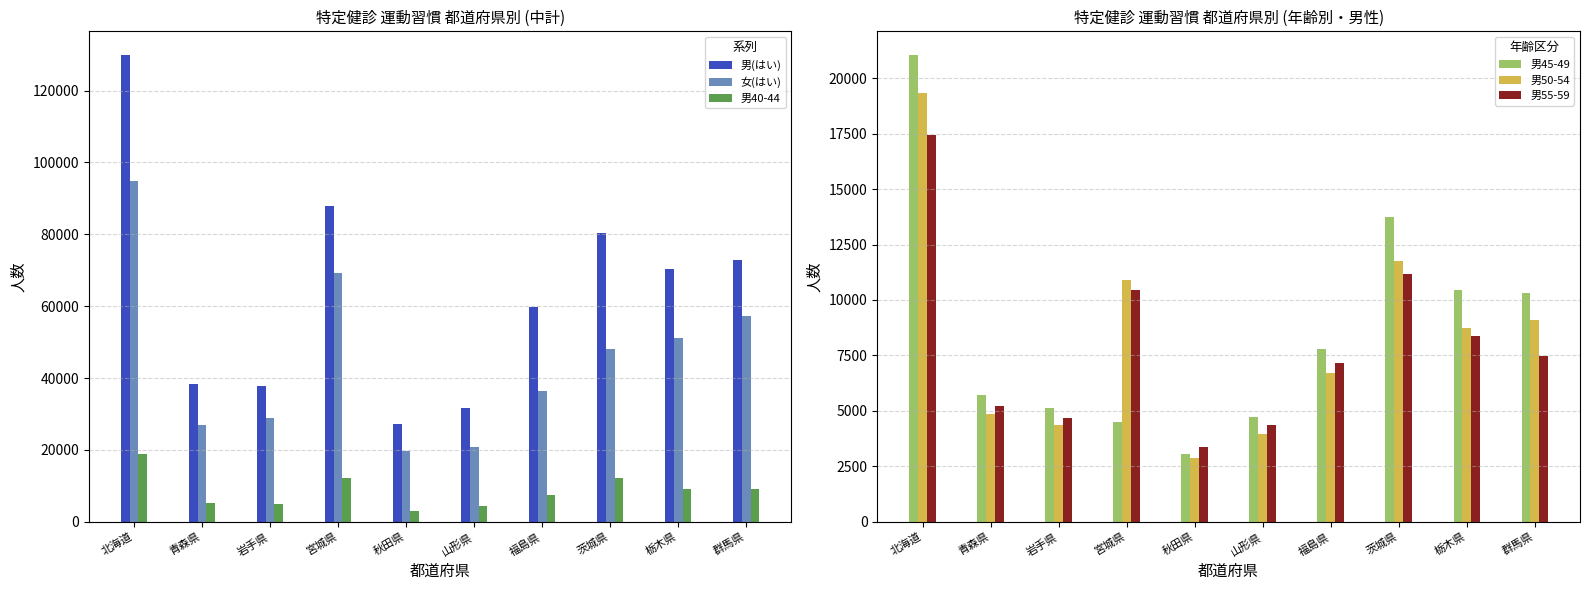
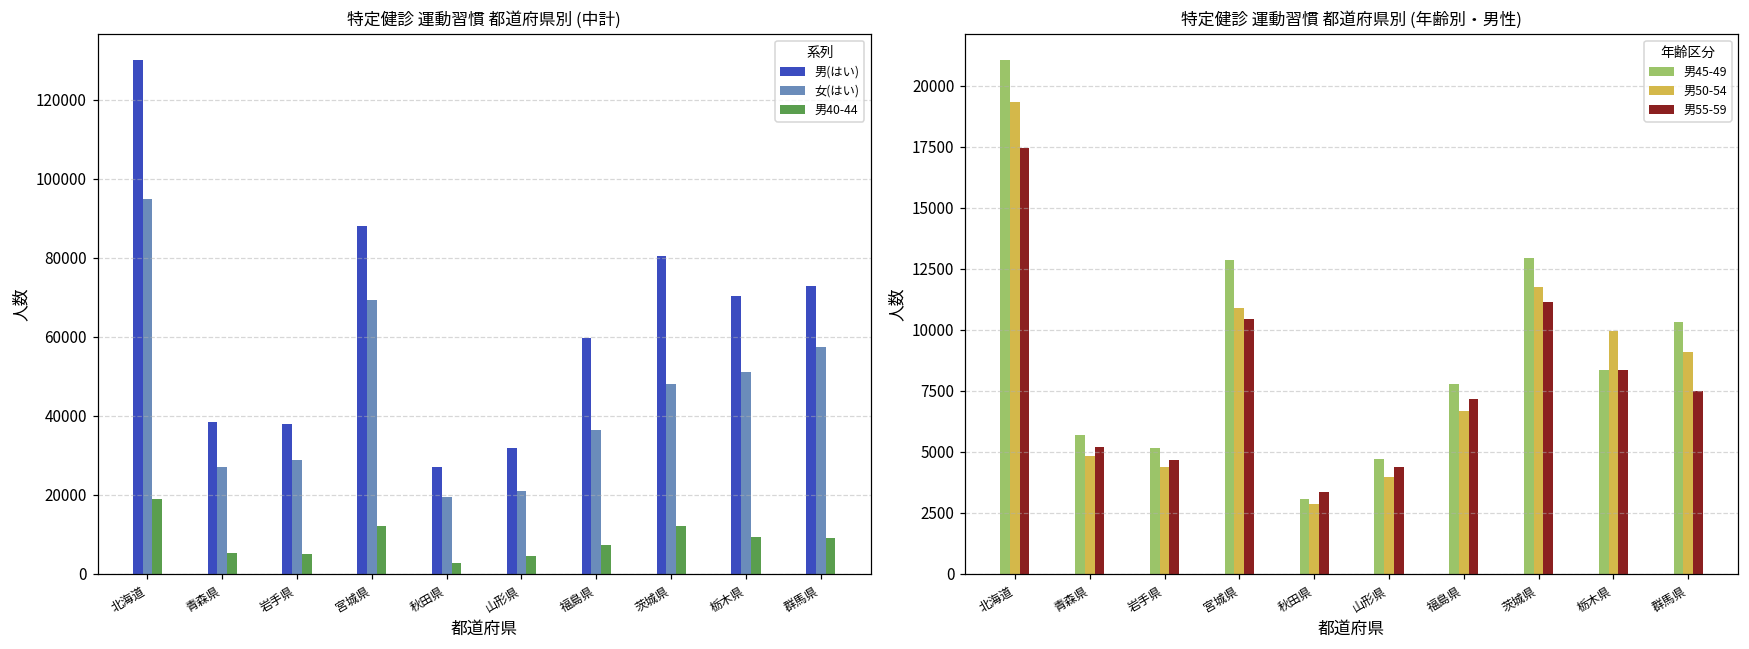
特定健診 運動習慣 都道府県別 (年齢別・男性), 男45-49, 宮城県: 4500 -> 12900
特定健診 運動習慣 都道府県別 (年齢別・男性), 男45-49, 茨城県: 13700 -> 12900
特定健診 運動習慣 都道府県別 (年齢別・男性), 男45-49, 栃木県: 10400 -> 8400
特定健診 運動習慣 都道府県別 (年齢別・男性), 男50-54, 栃木県: 8800 -> 10000
